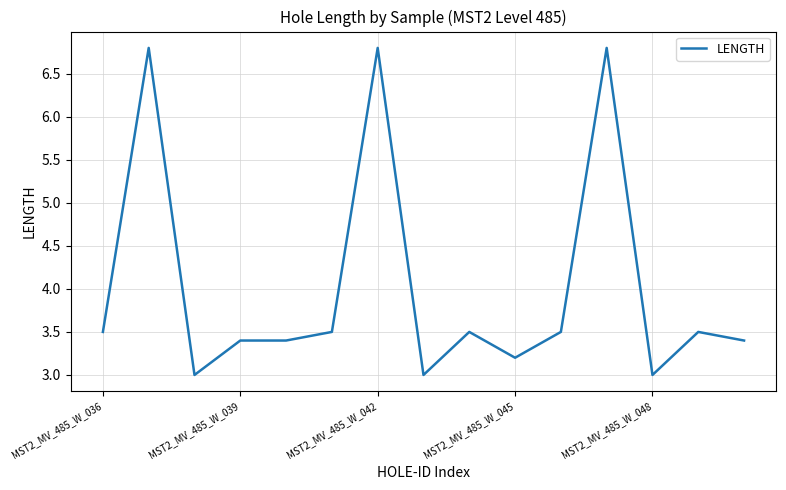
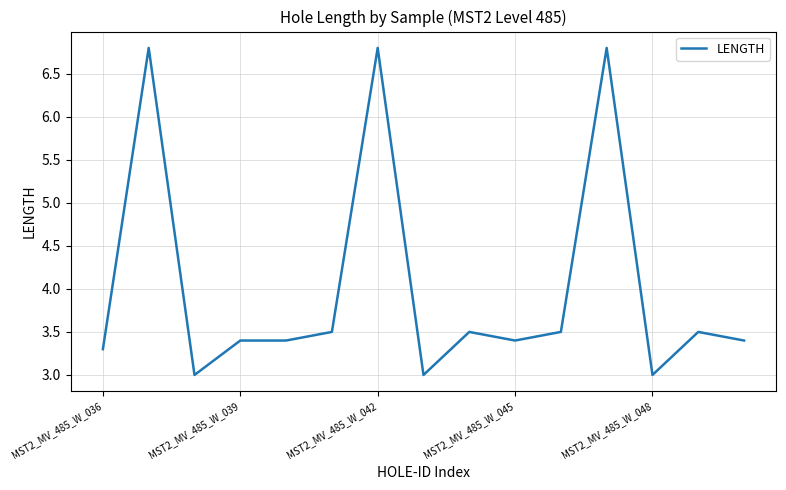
MST2_MV_485_W_036: 3.5 -> 3.3
MST2_MV_485_W_045: 3.2 -> 3.4
